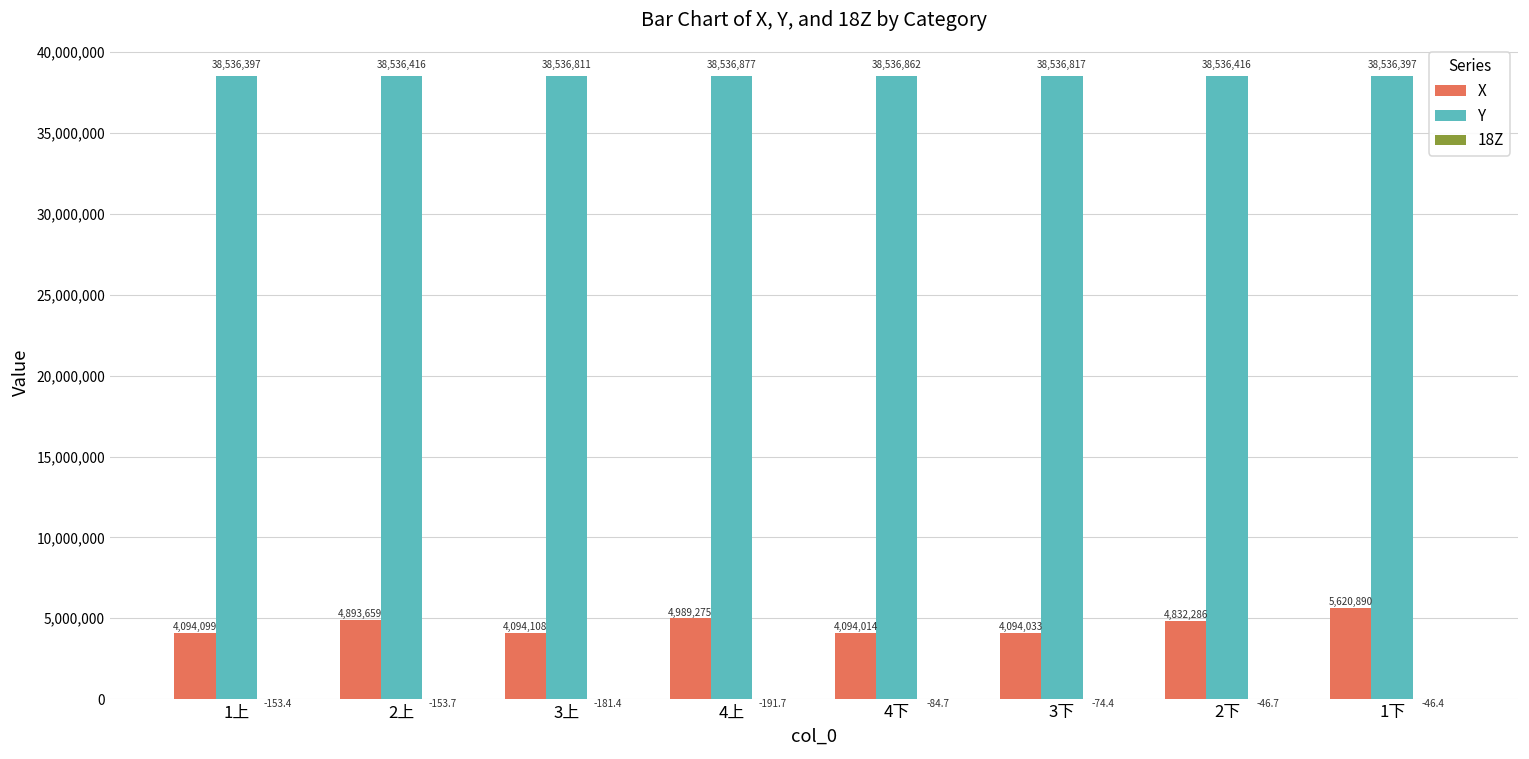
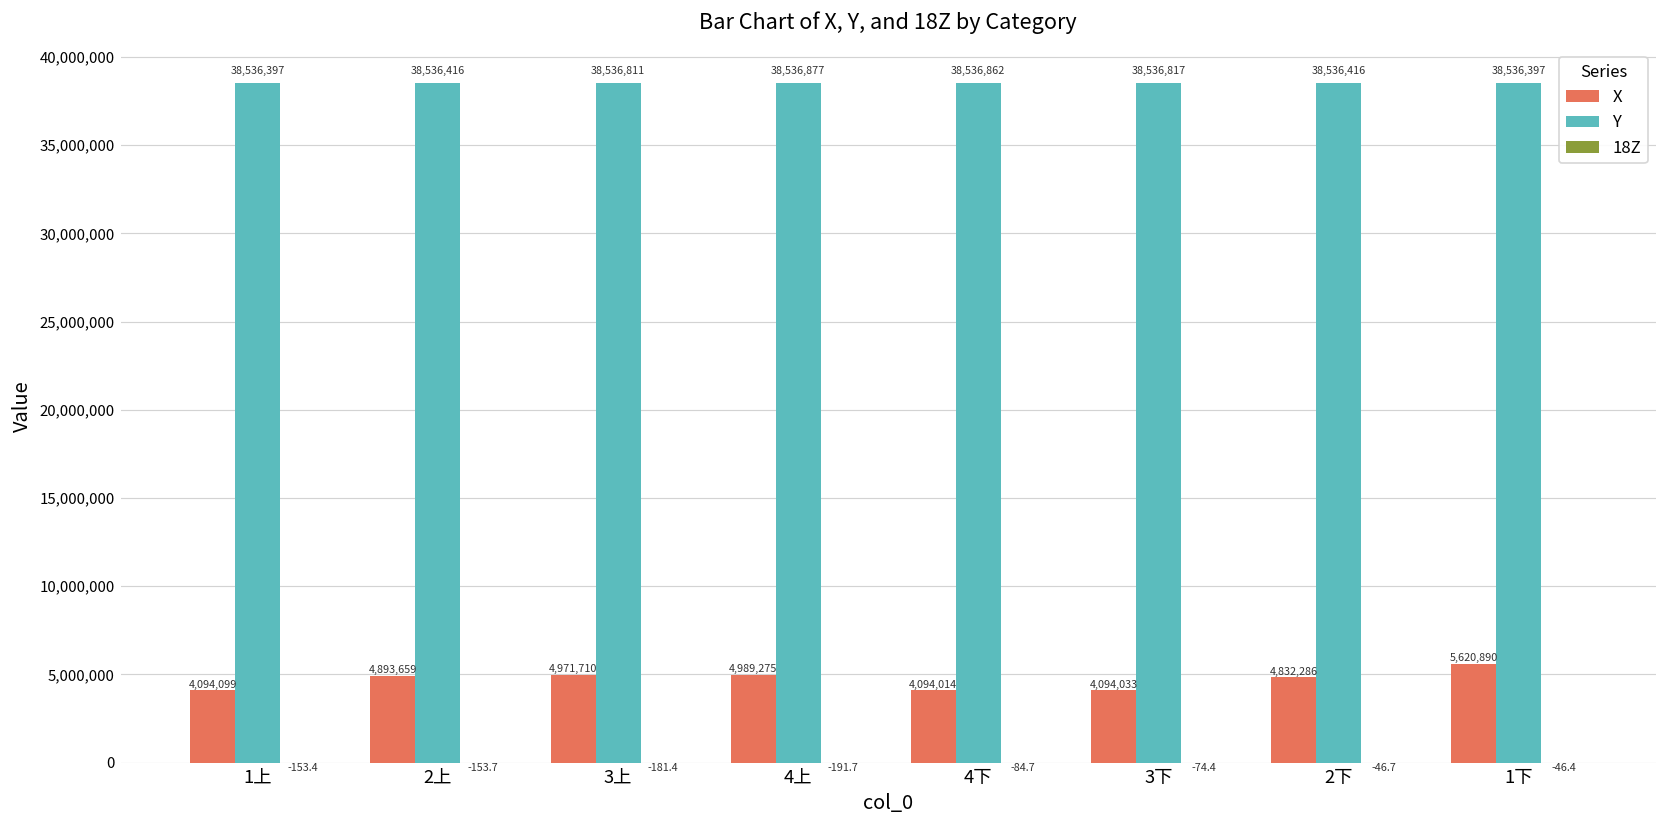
X, 3上: 4,094,108 -> 4,971,710
